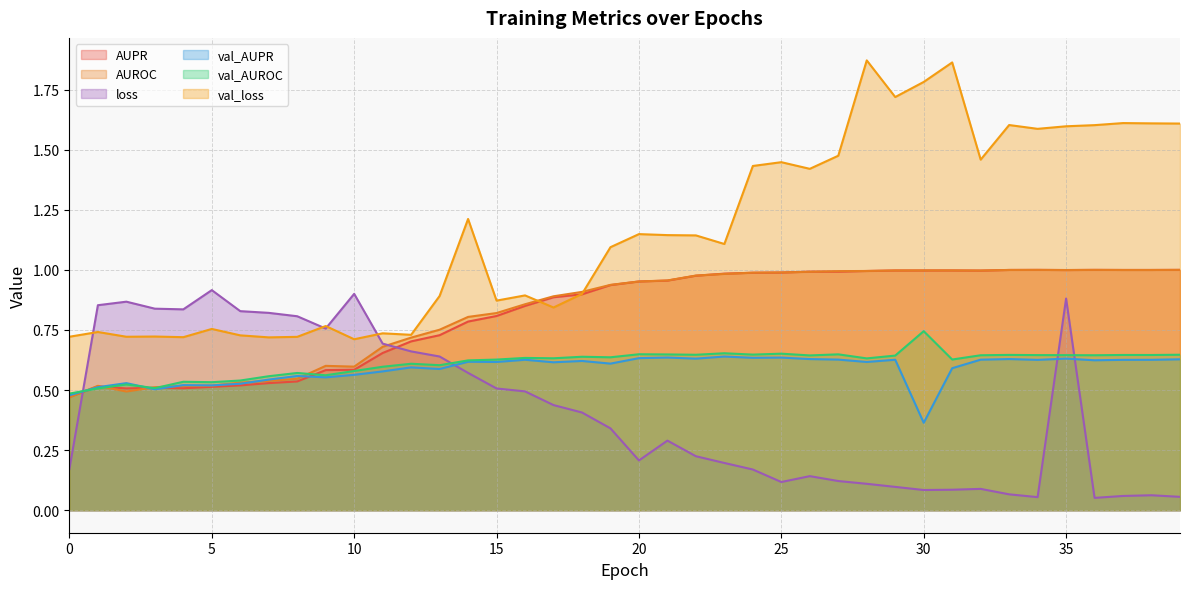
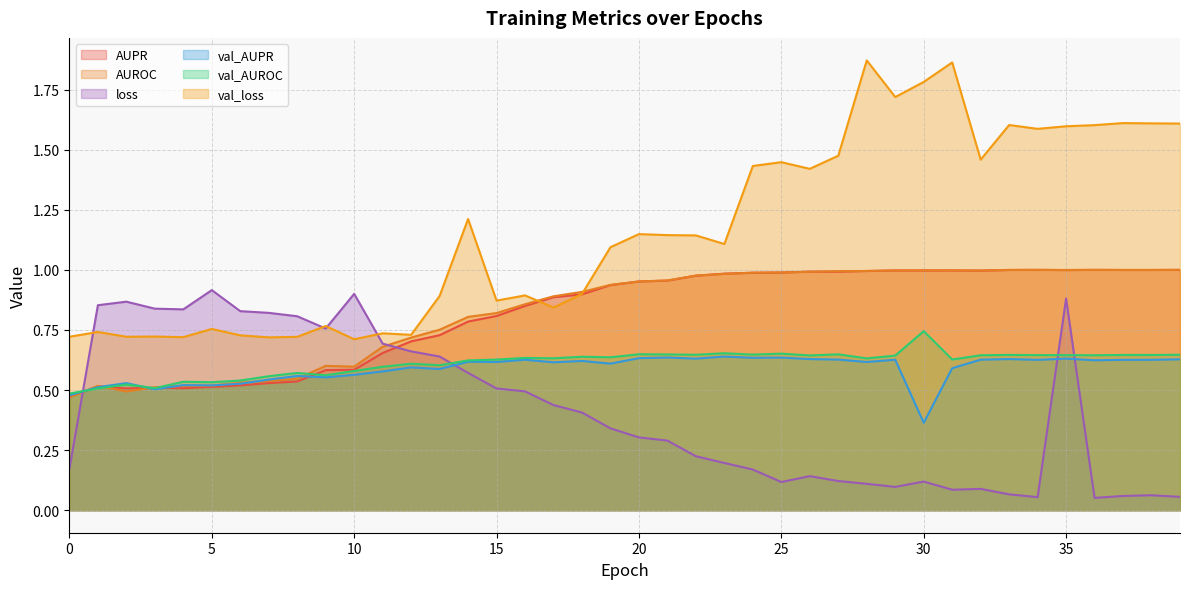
loss, 20: 0.21 -> 0.30
loss, 30: 0.08 -> 0.12
